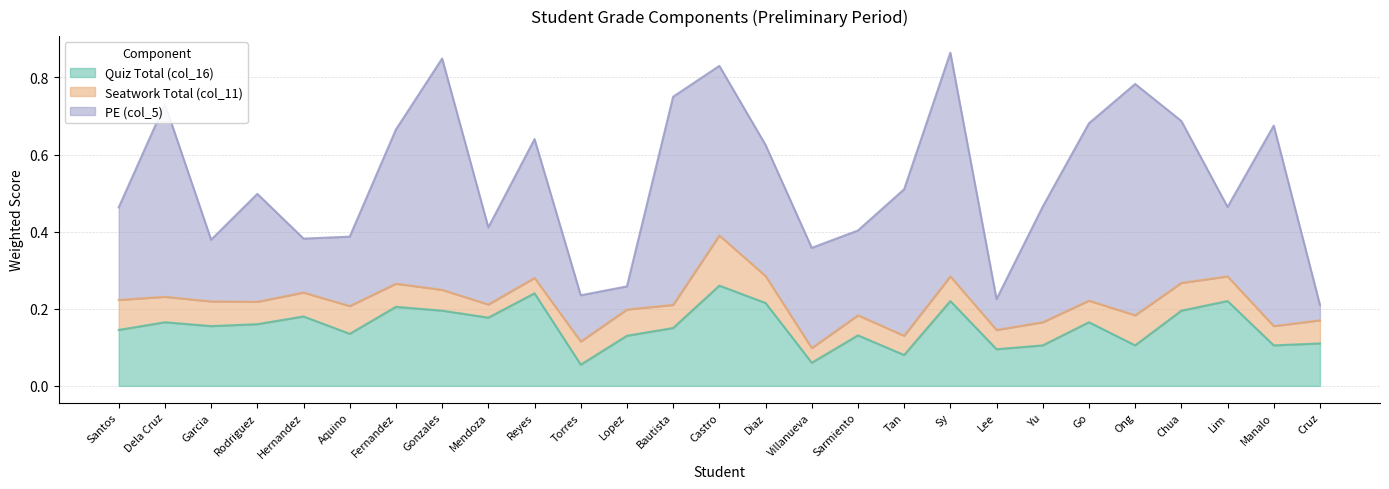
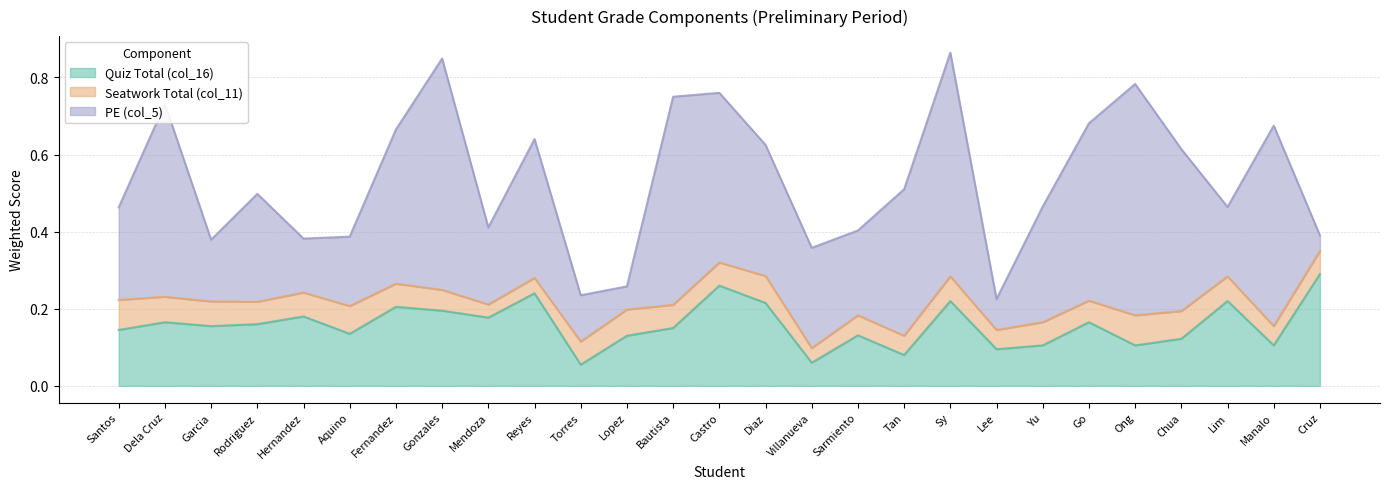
Seatwork Total (col_11), Castro: 0.13 -> 0.06
Quiz Total (col_16), Chua: 0.20 -> 0.12
Quiz Total (col_16), Cruz: 0.11 -> 0.29
